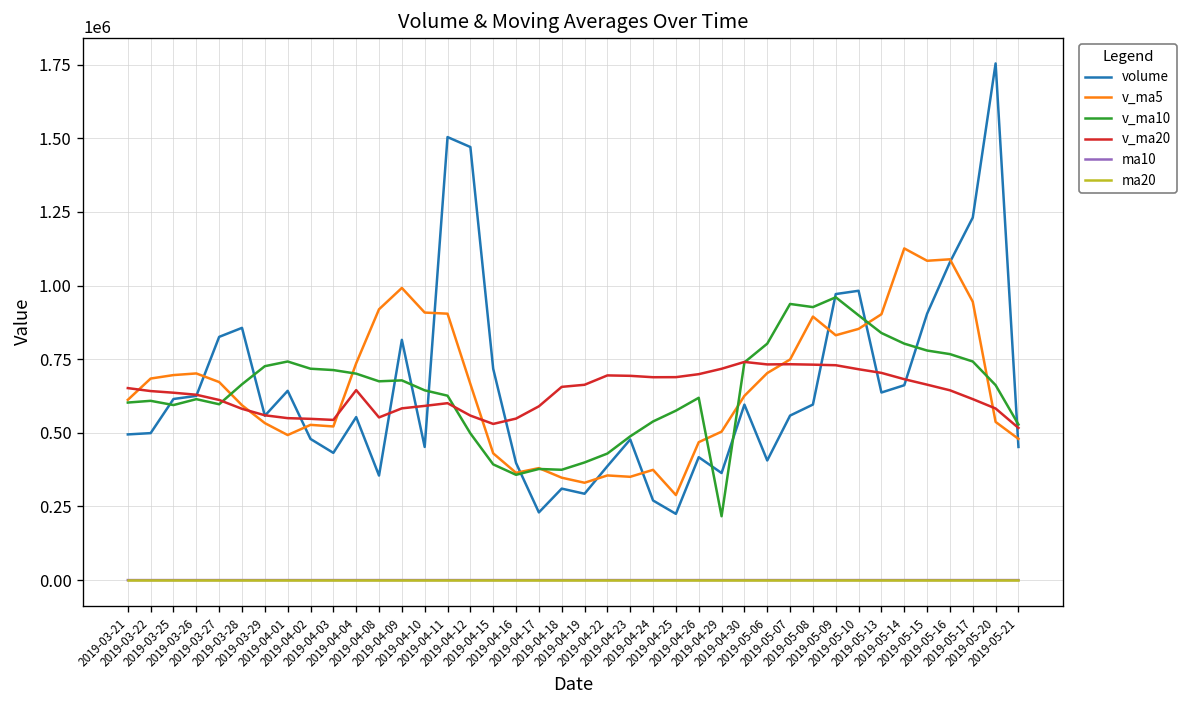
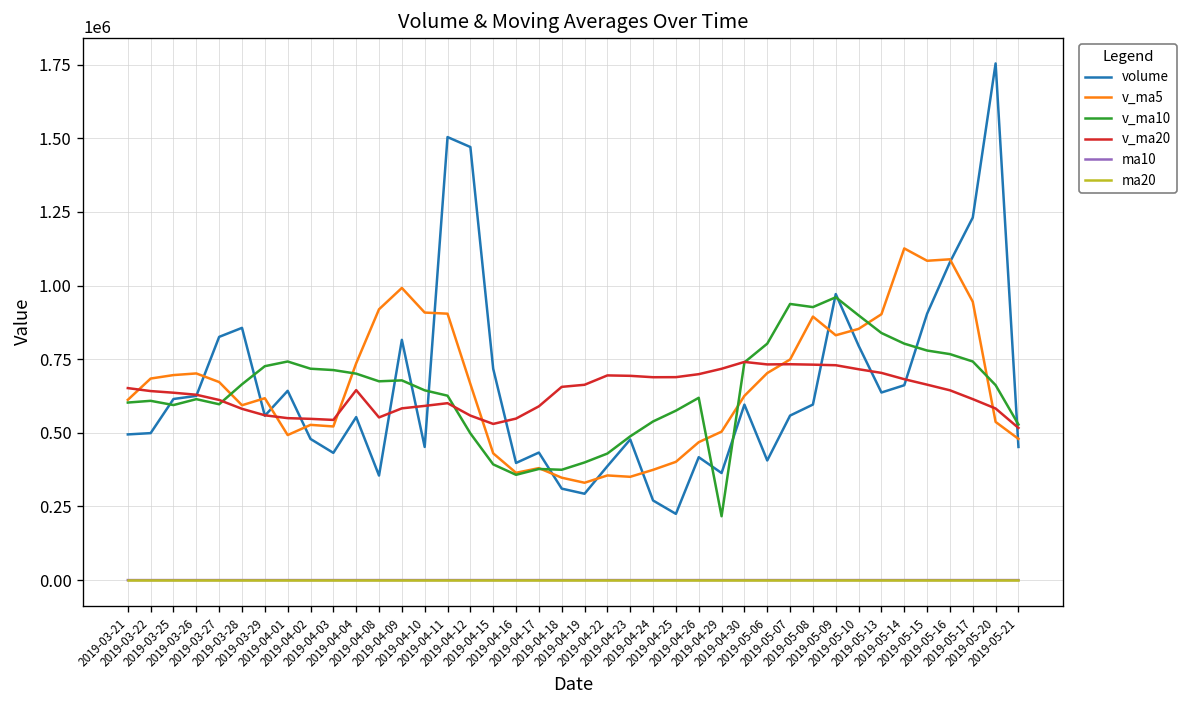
v_ma5, 2019-03-29: 530000 -> 620000
volume, 2019-04-17: 230000 -> 430000
v_ma5, 2019-04-25: 290000 -> 400000
volume, 2019-05-10: 980000 -> 800000
